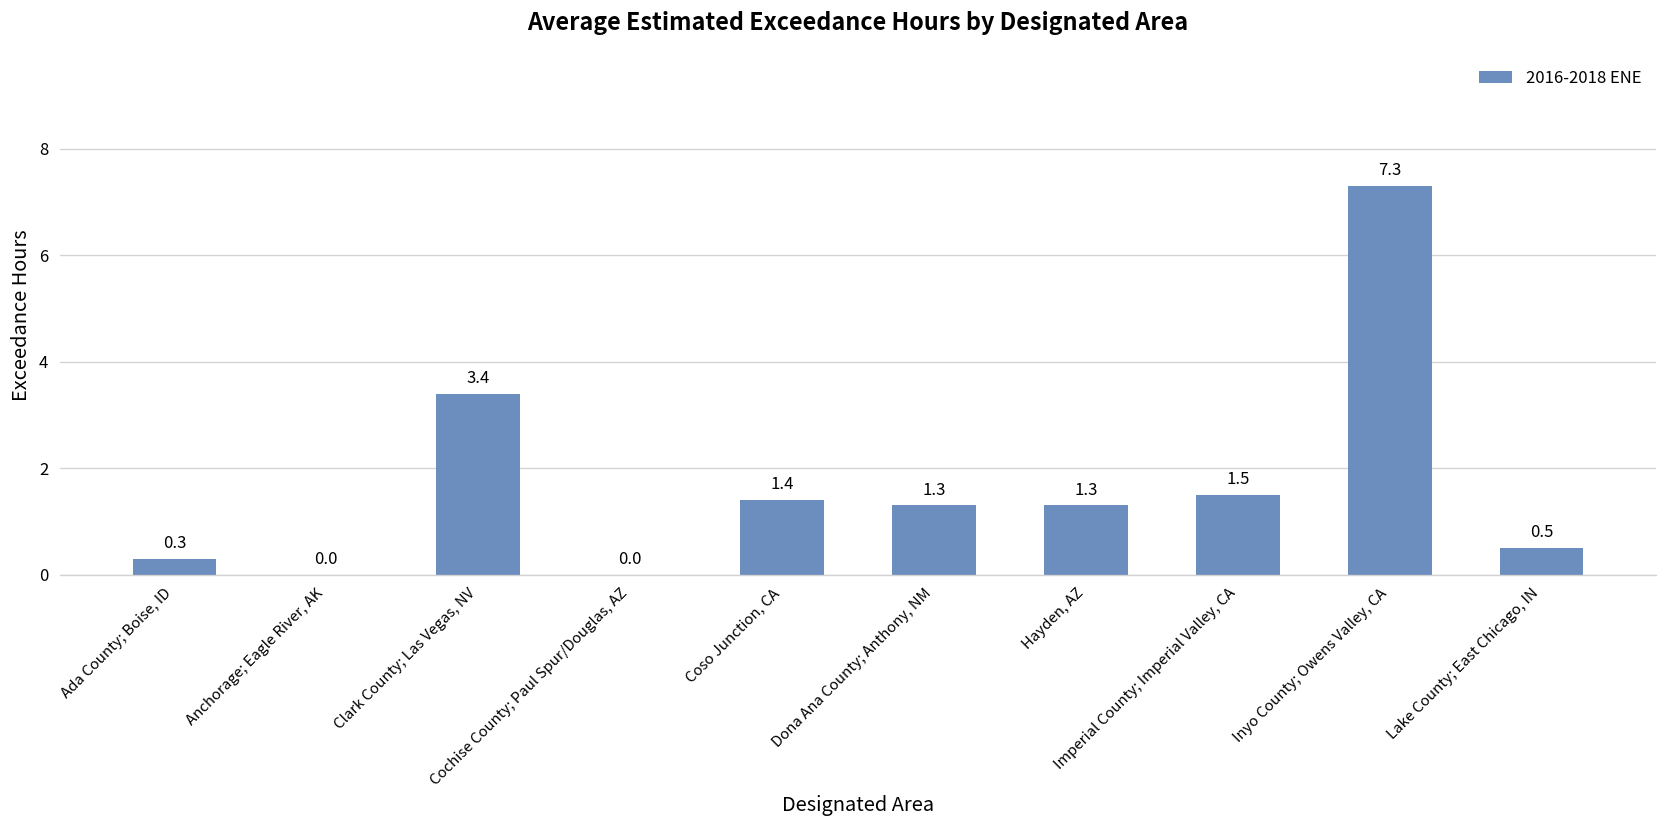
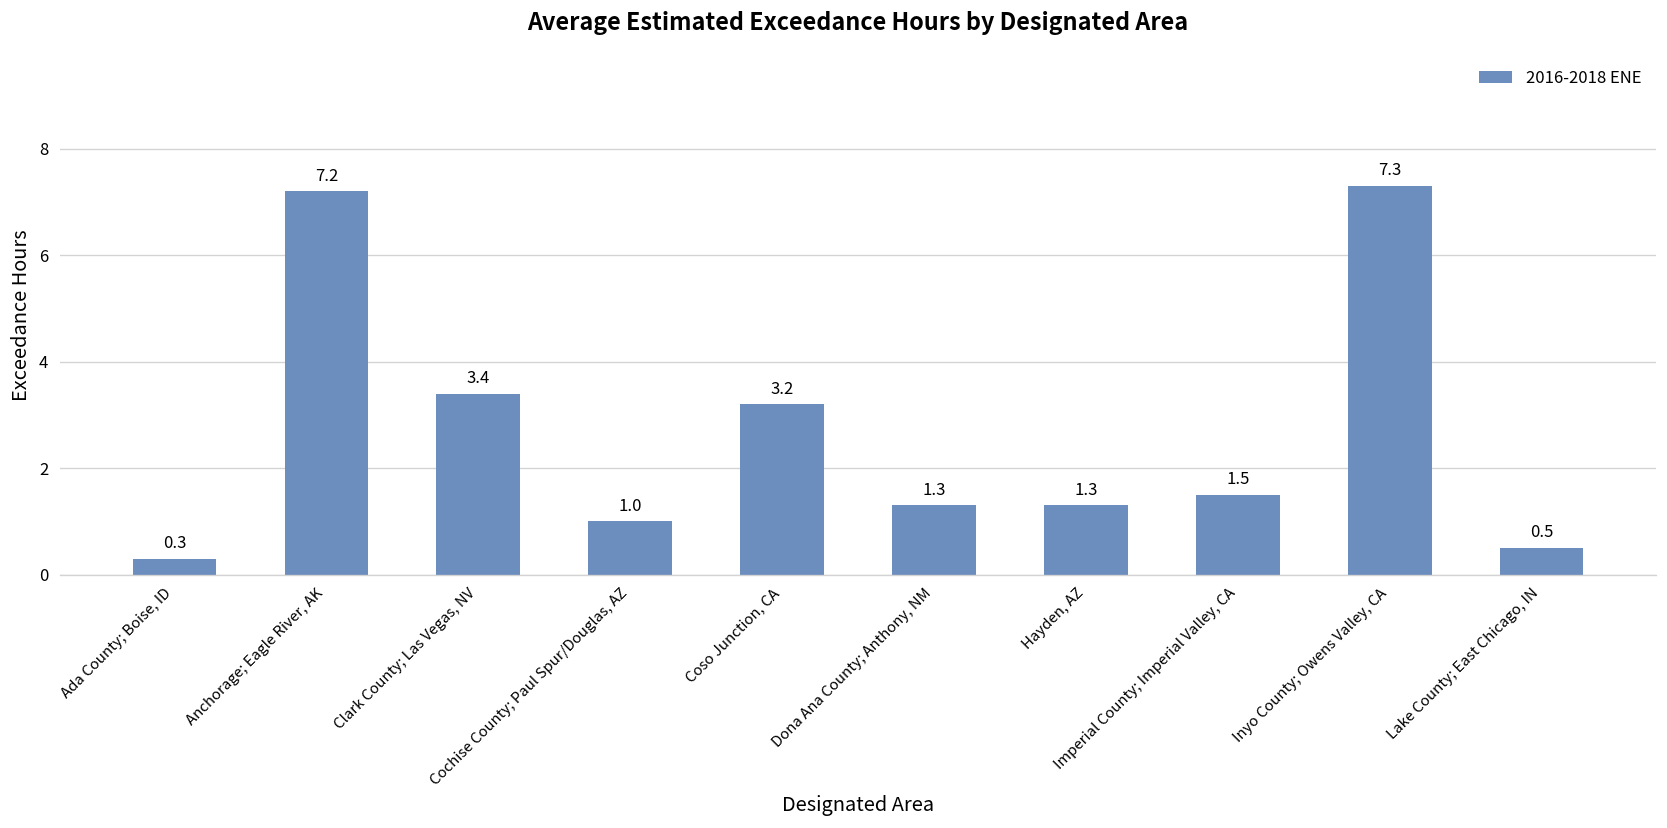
Anchorage; Eagle River, AK: 0.0 -> 7.2
Cochise County; Paul Spur/Douglas, AZ: 0.0 -> 1.0
Coso Junction, CA: 1.4 -> 3.2
